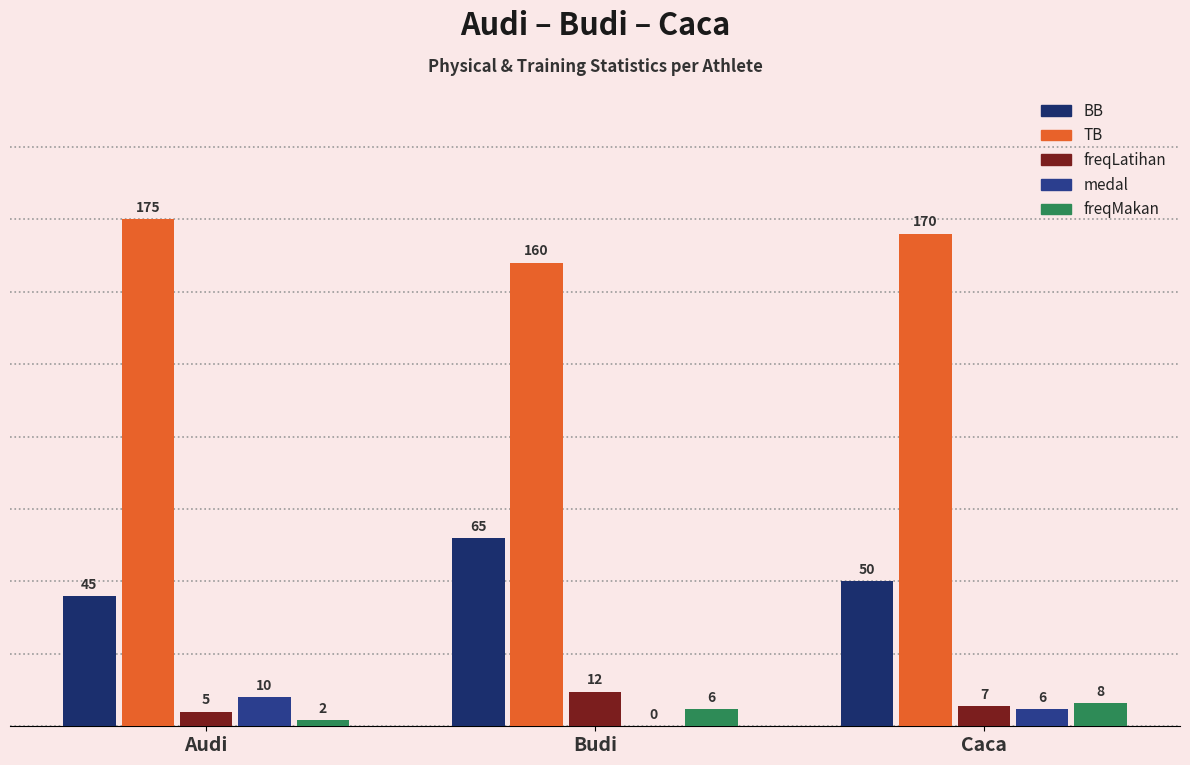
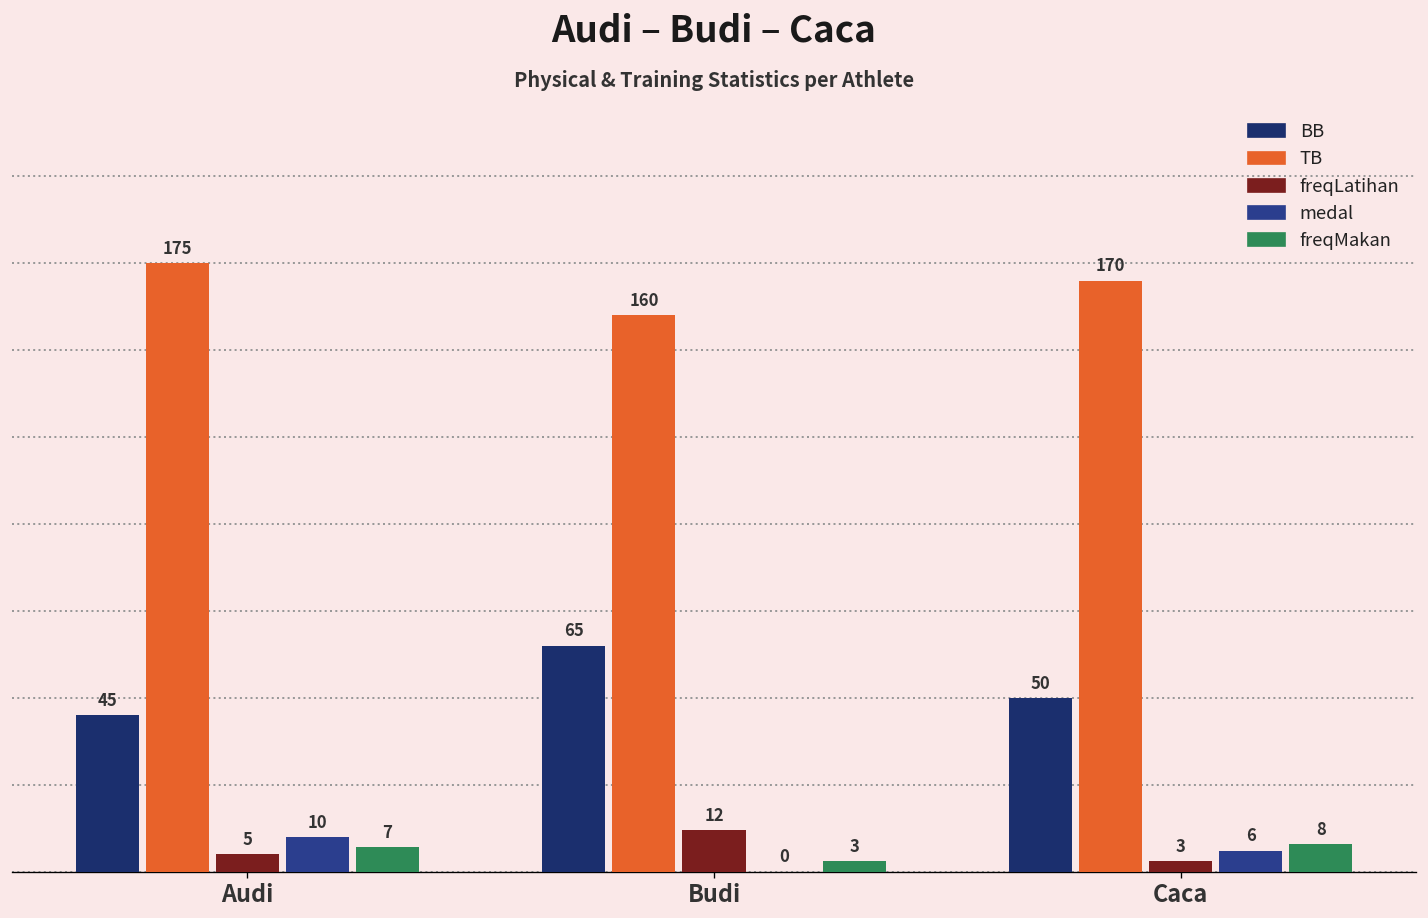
freqMakan, Audi: 2 -> 7
freqMakan, Budi: 6 -> 3
freqLatihan, Caca: 7 -> 3
